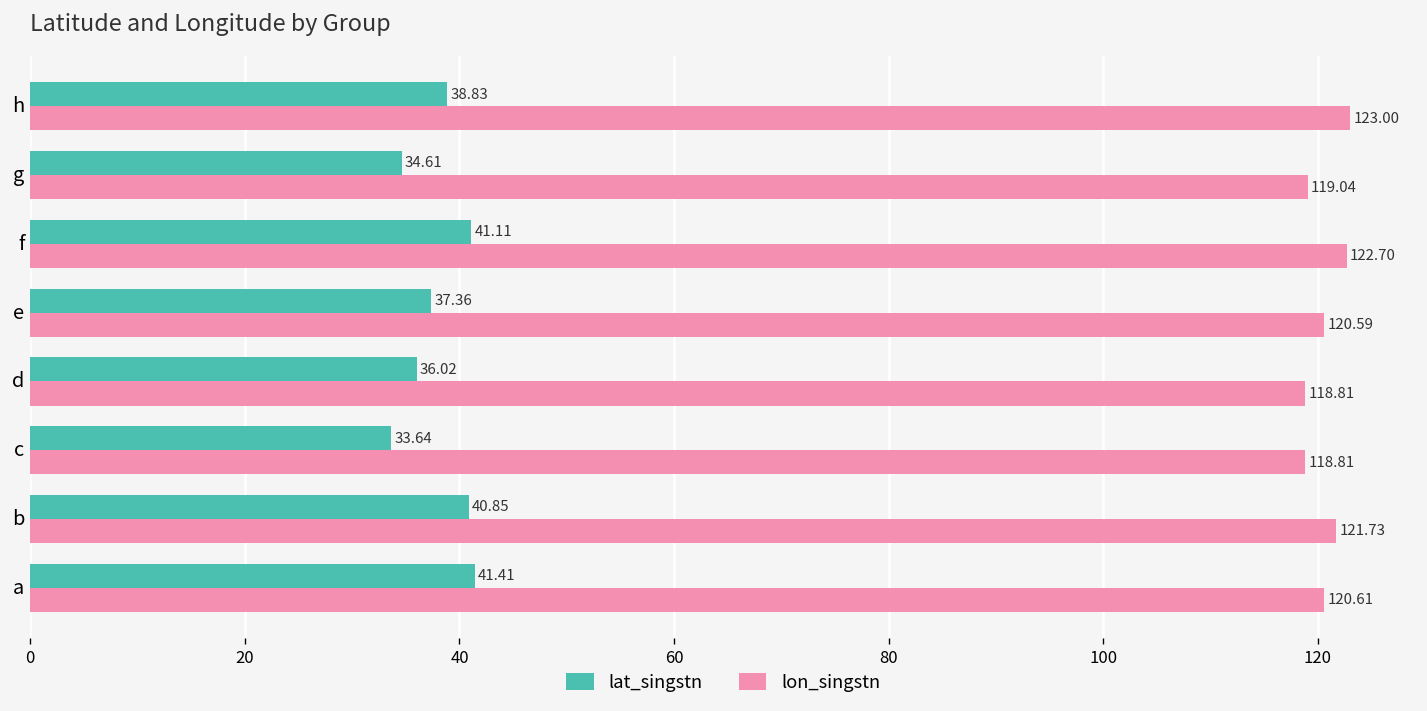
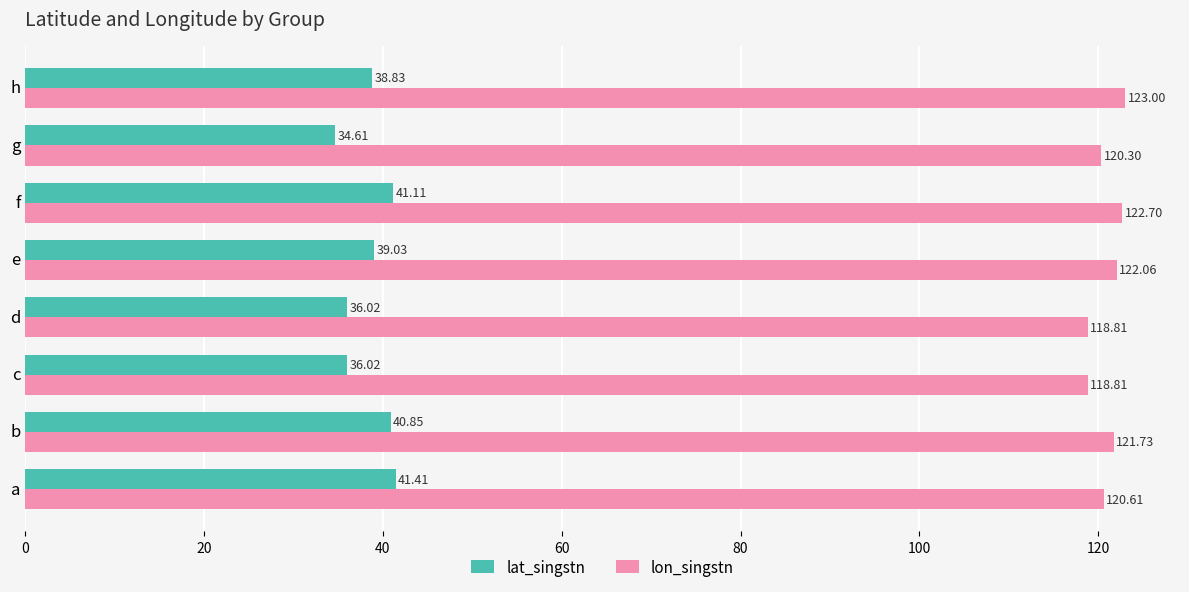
lon_singstn, g: 119.04 -> 120.30
lat_singstn, e: 37.36 -> 39.03
lon_singstn, e: 120.59 -> 122.06
lat_singstn, c: 33.64 -> 36.02
